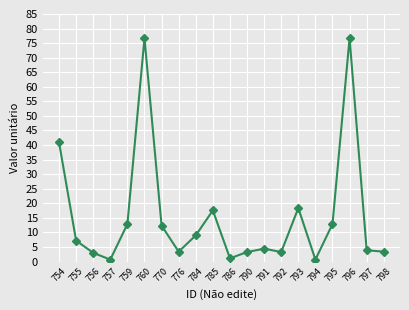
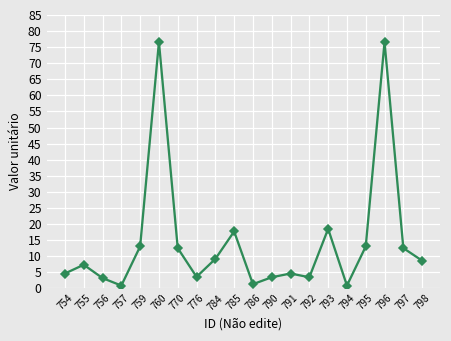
754: 41 -> 4
797: 4 -> 12
798: 3 -> 8
